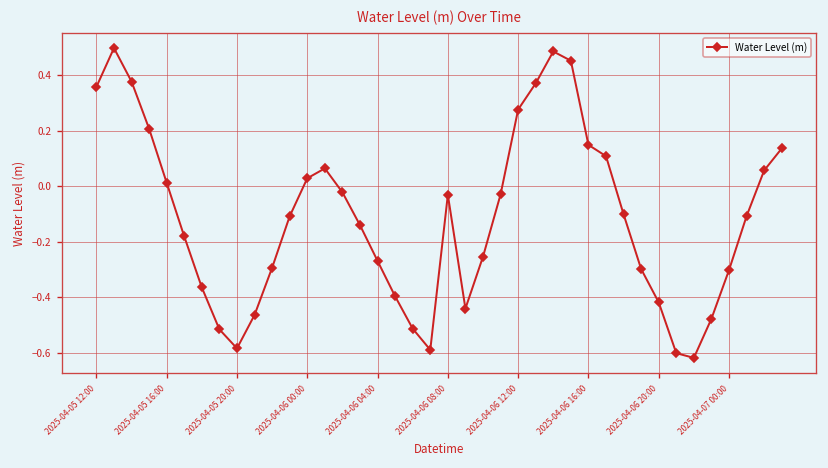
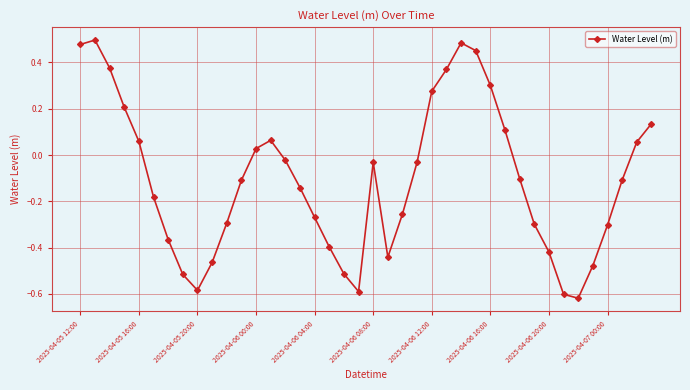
2025-04-05 12:00: 0.36 -> 0.48
2025-04-05 16:00: 0.01 -> 0.06
2025-04-06 16:00: 0.15 -> 0.30
